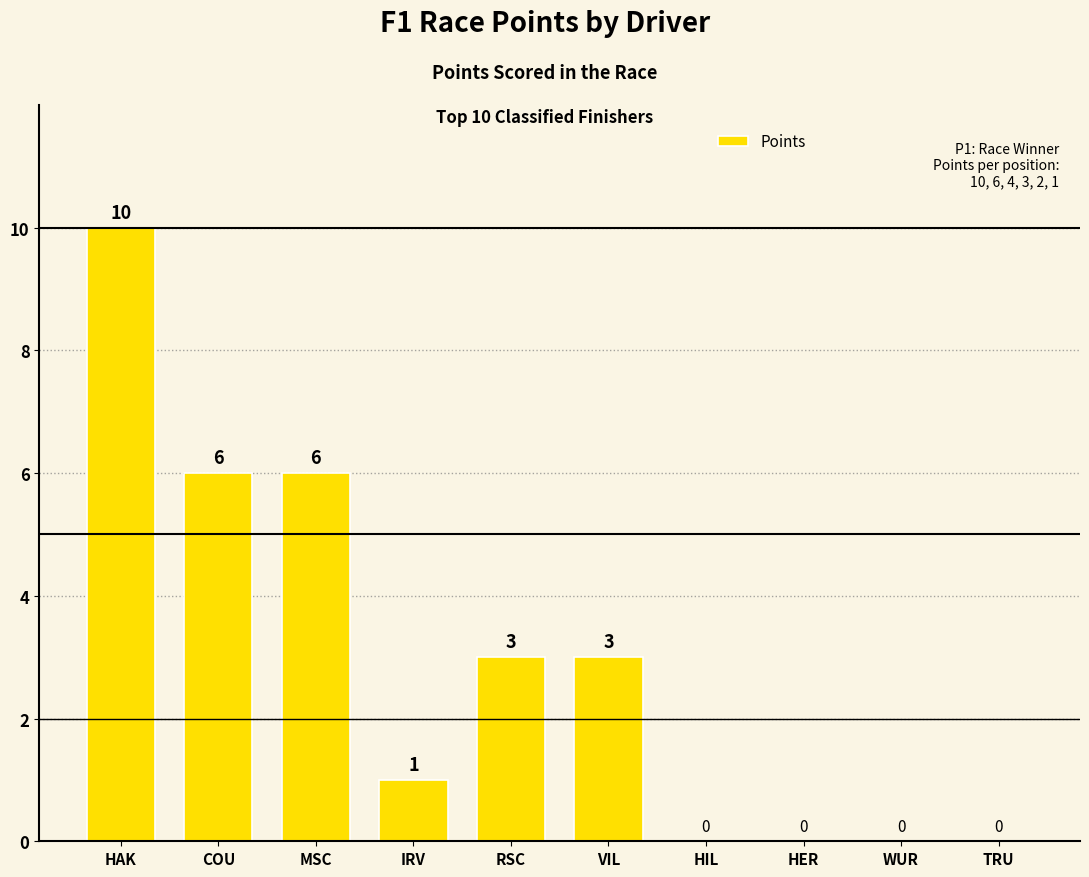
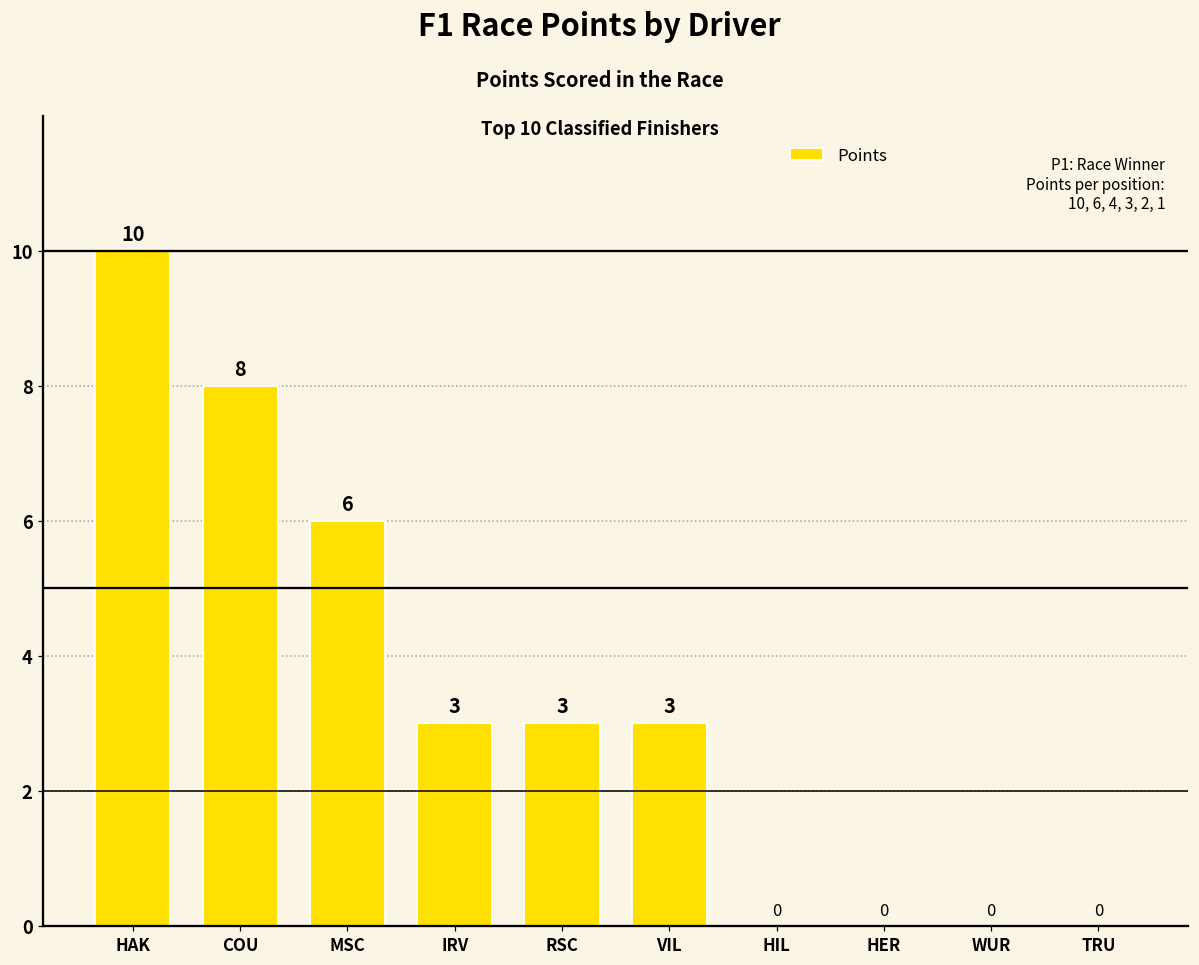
COU: 6 -> 8
IRV: 1 -> 3
